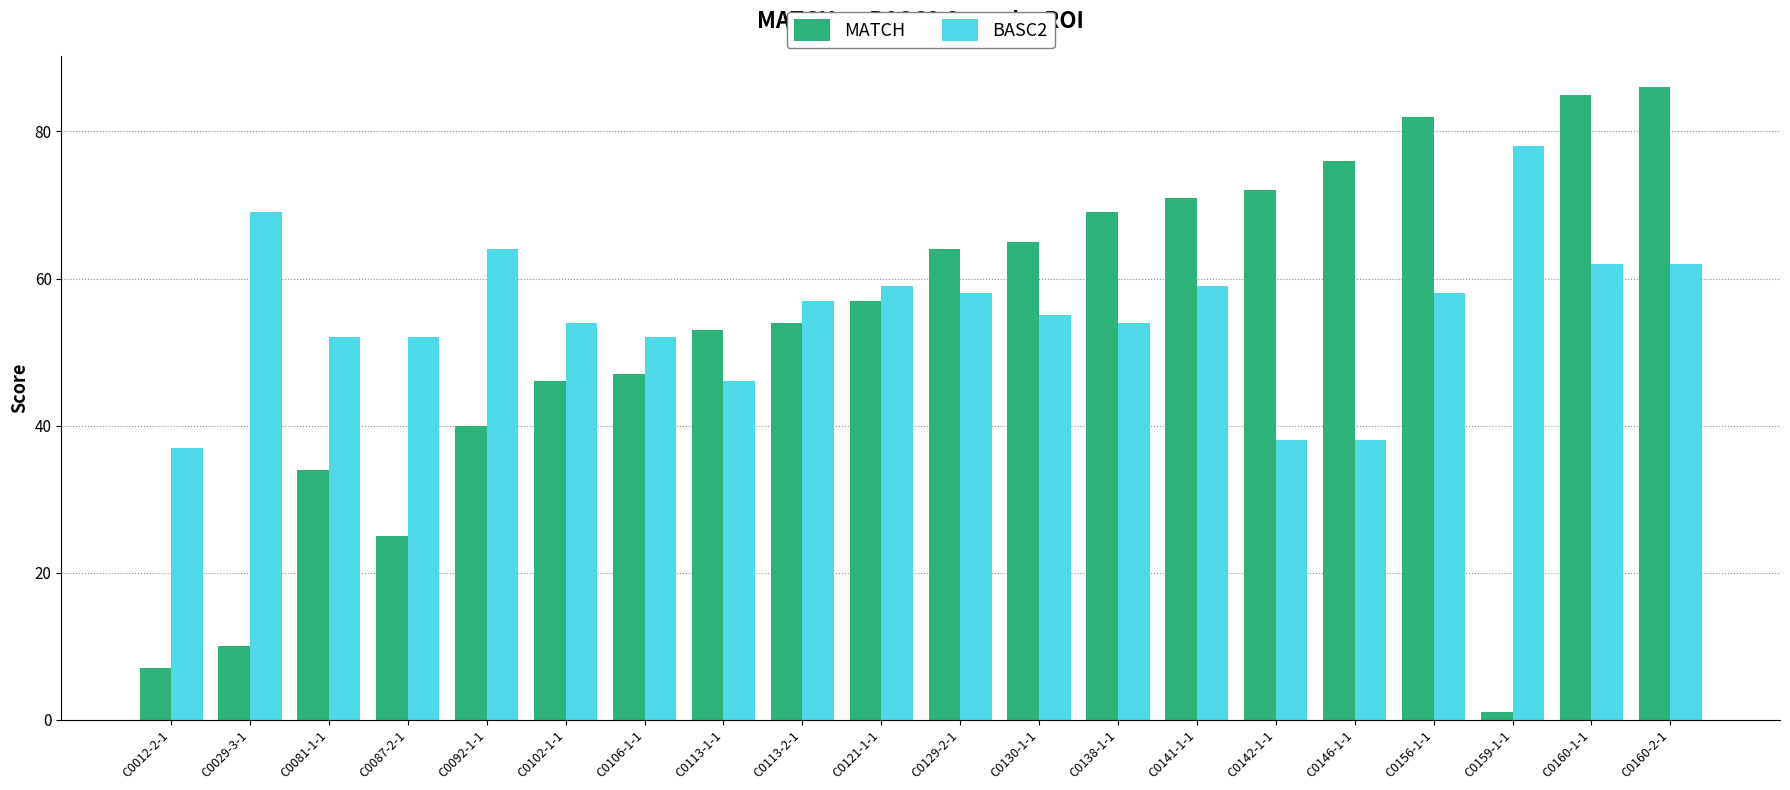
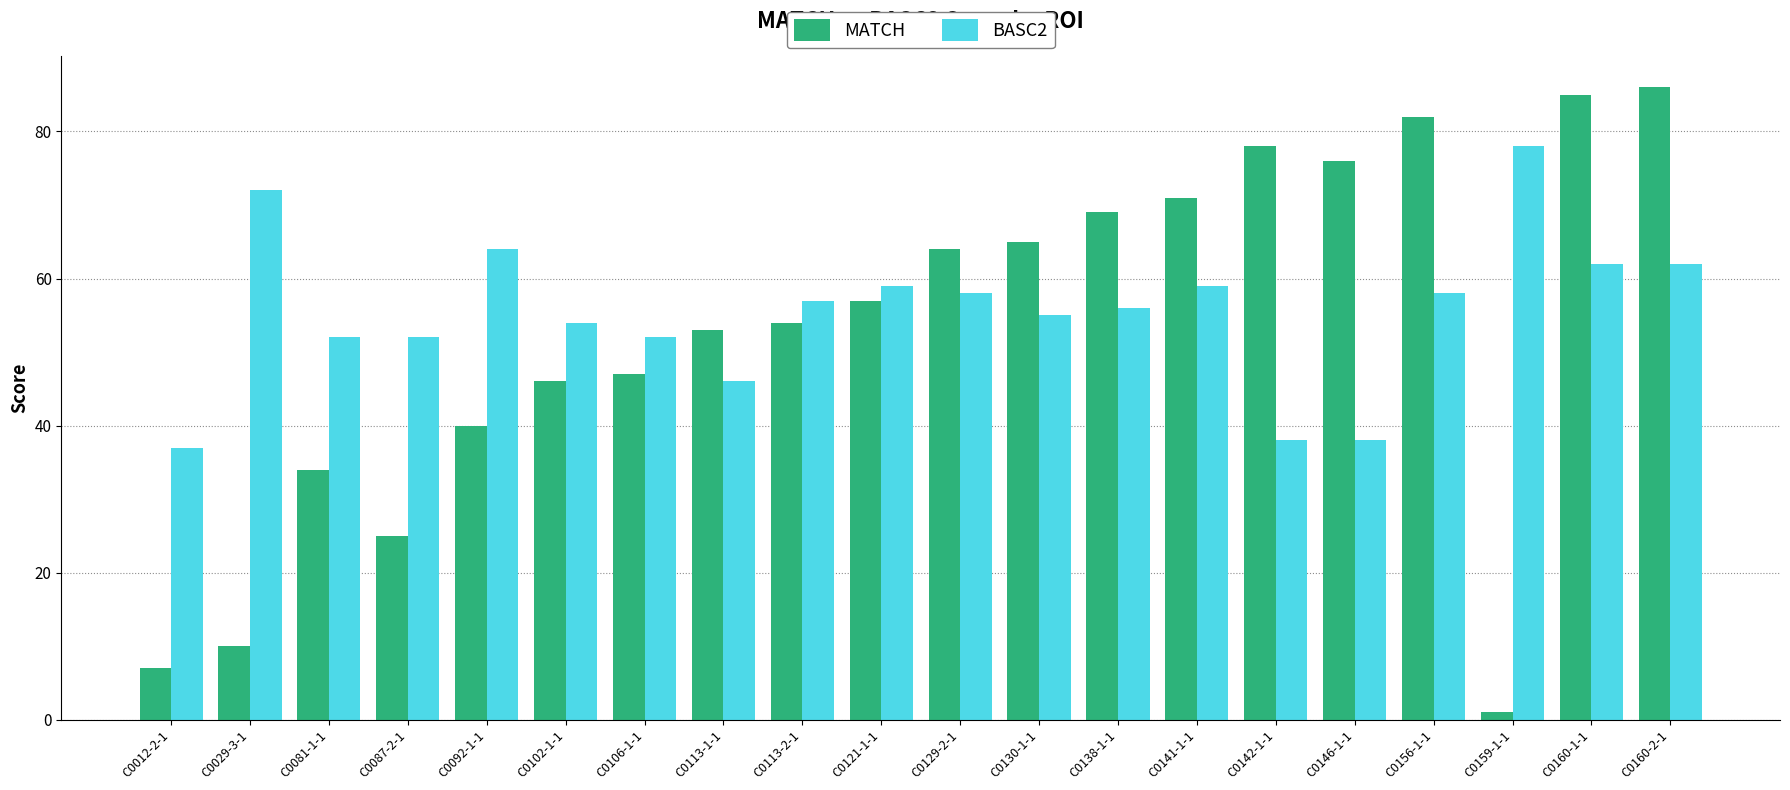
BASC2, C0029-3-1: 69 -> 72
BASC2, C0138-1-1: 54 -> 56
MATCH, C0142-1-1: 72 -> 78
